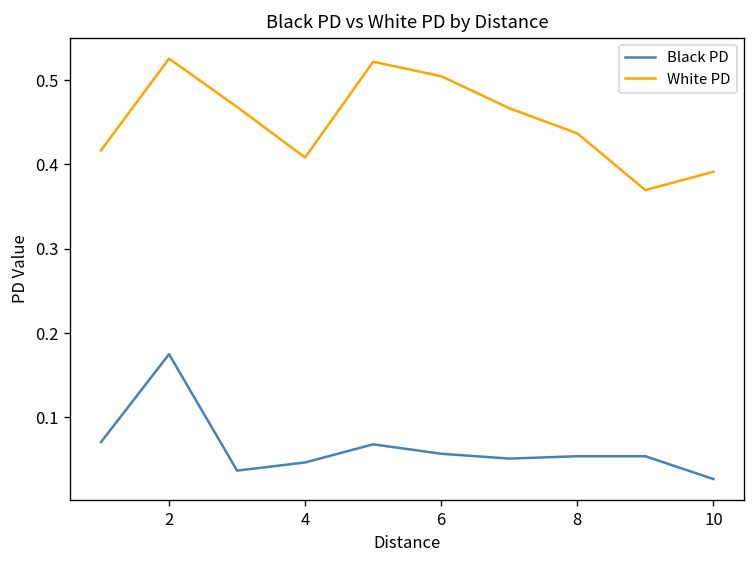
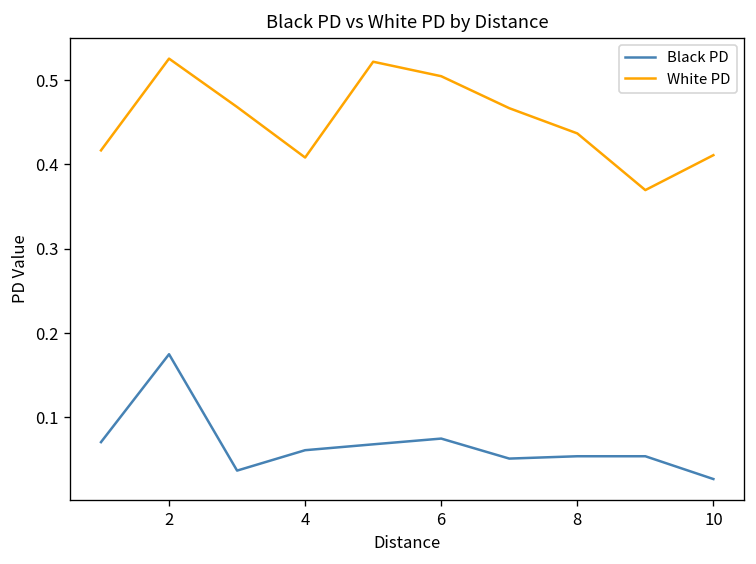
Black PD, 4: 0.05 -> 0.06
Black PD, 6: 0.06 -> 0.08
White PD, 10: 0.39 -> 0.41
